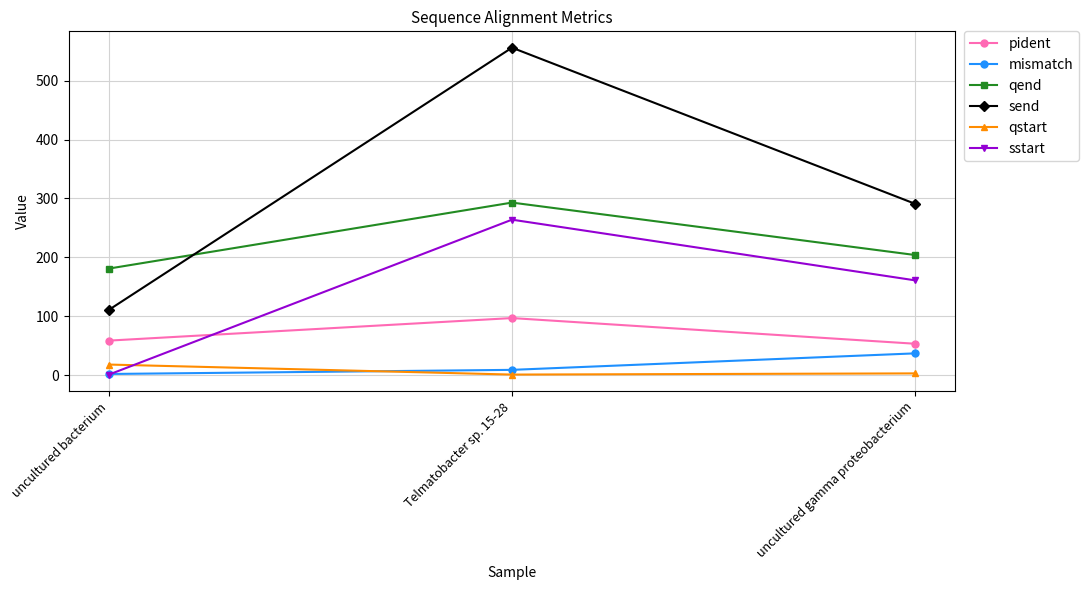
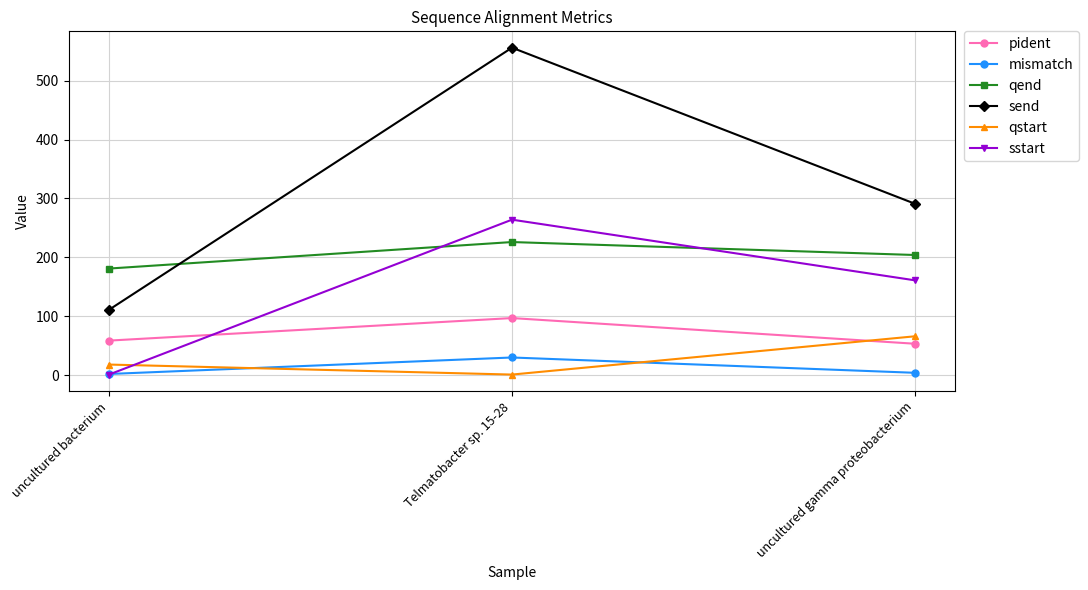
mismatch, Telmatobacter sp. 15-28: 10 -> 30
qend, Telmatobacter sp. 15-28: 290 -> 230
mismatch, uncultured gamma proteobacterium: 40 -> 0
qstart, uncultured gamma proteobacterium: 0 -> 70
